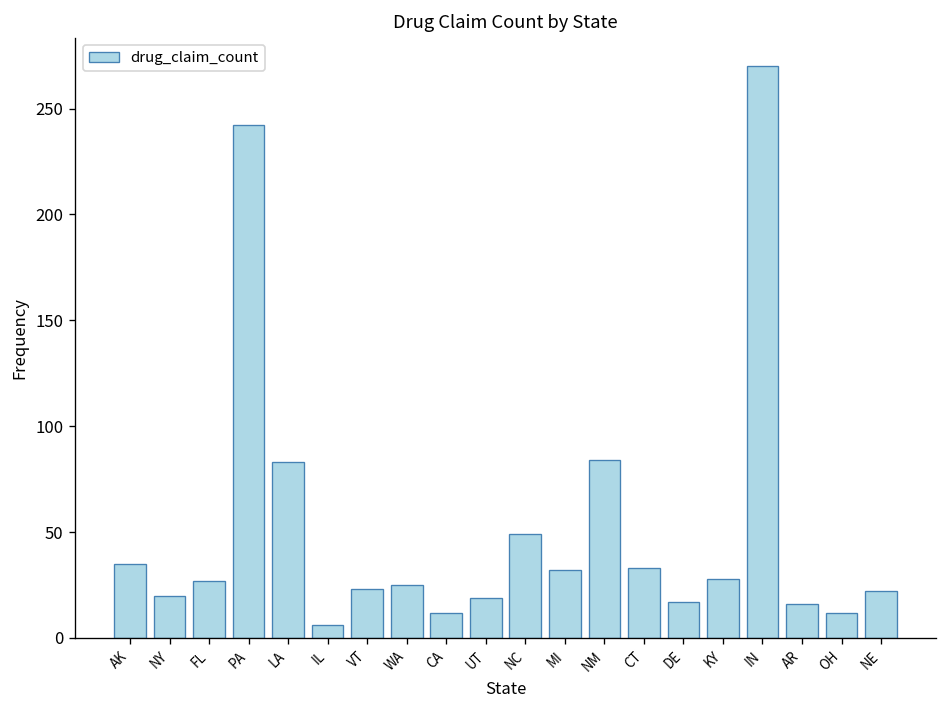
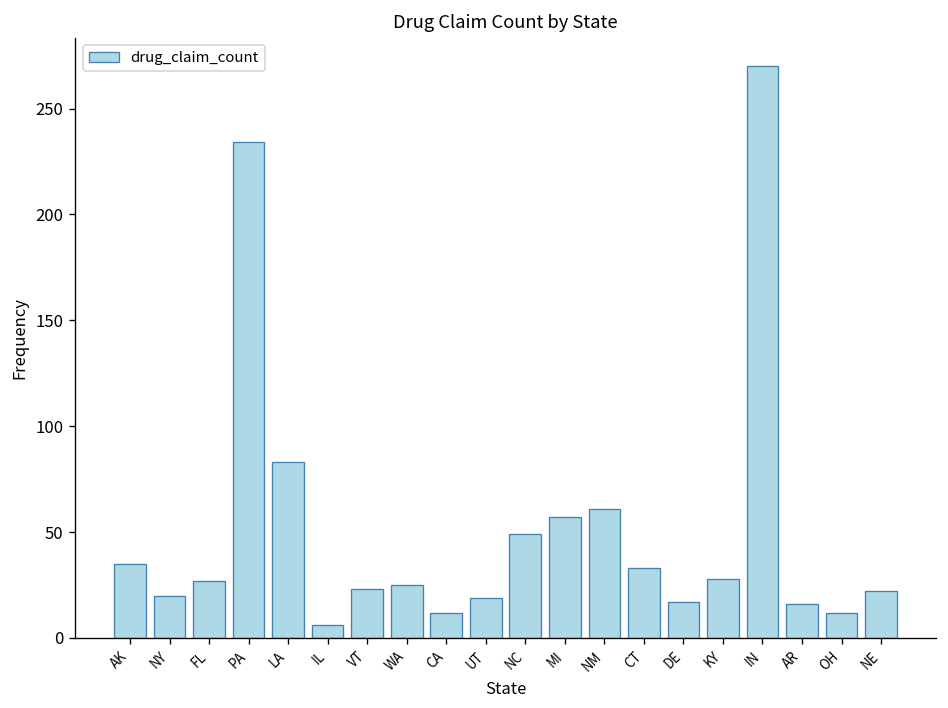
PA: 242 -> 234
MI: 32 -> 57
NM: 84 -> 61
